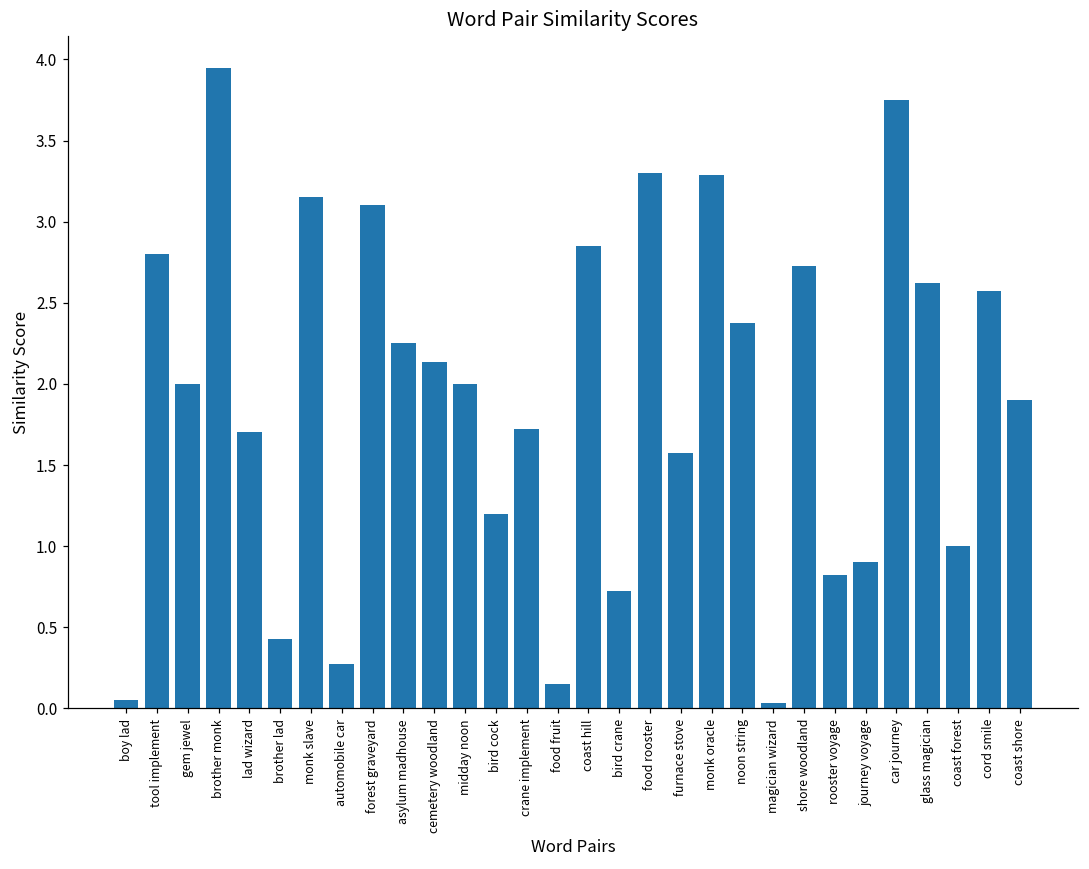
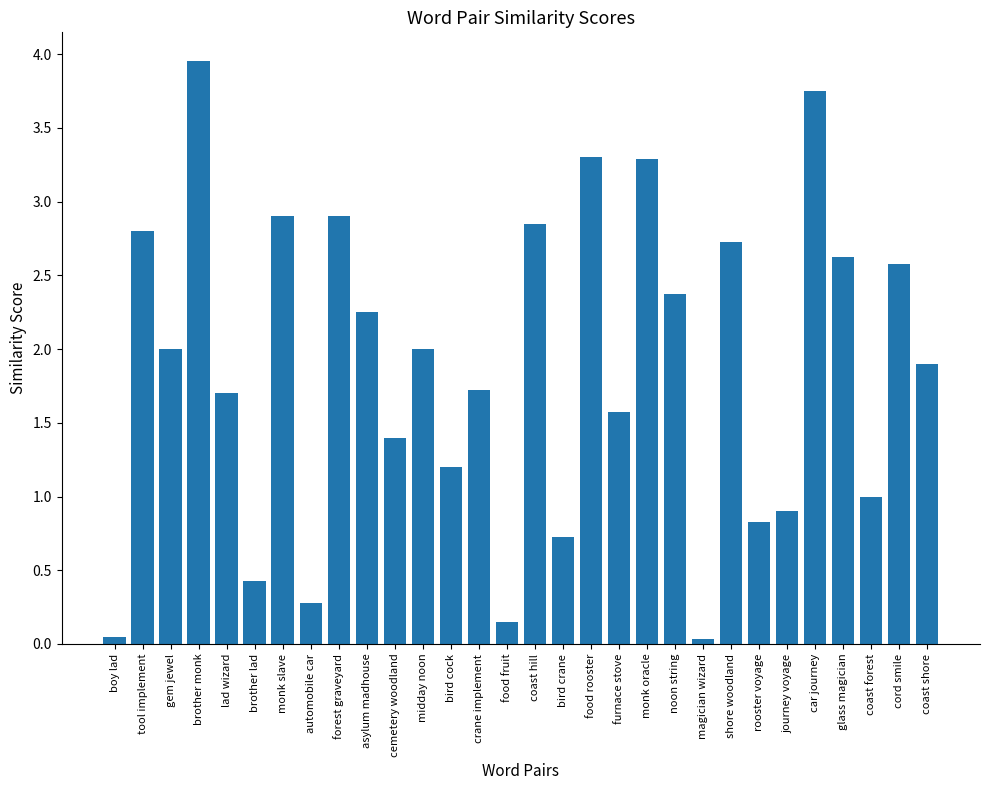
monk slave: 3.15 -> 2.90
forest graveyard: 3.1 -> 2.9
cemetery woodland: 2.14 -> 1.40
